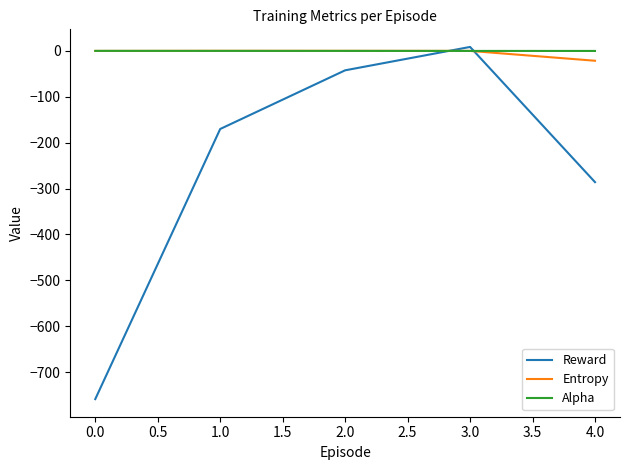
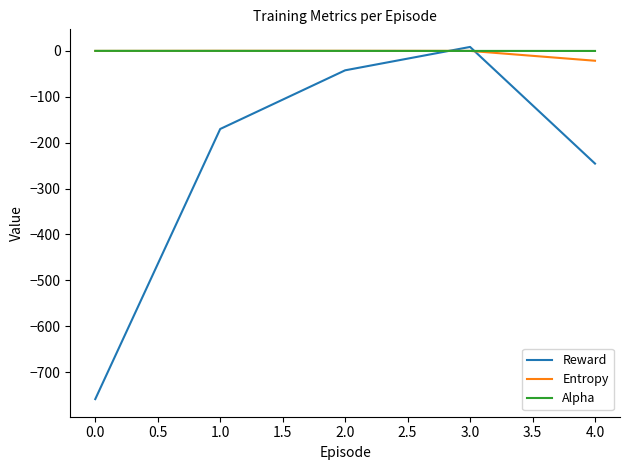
Reward, 4.0: -290 -> -250
